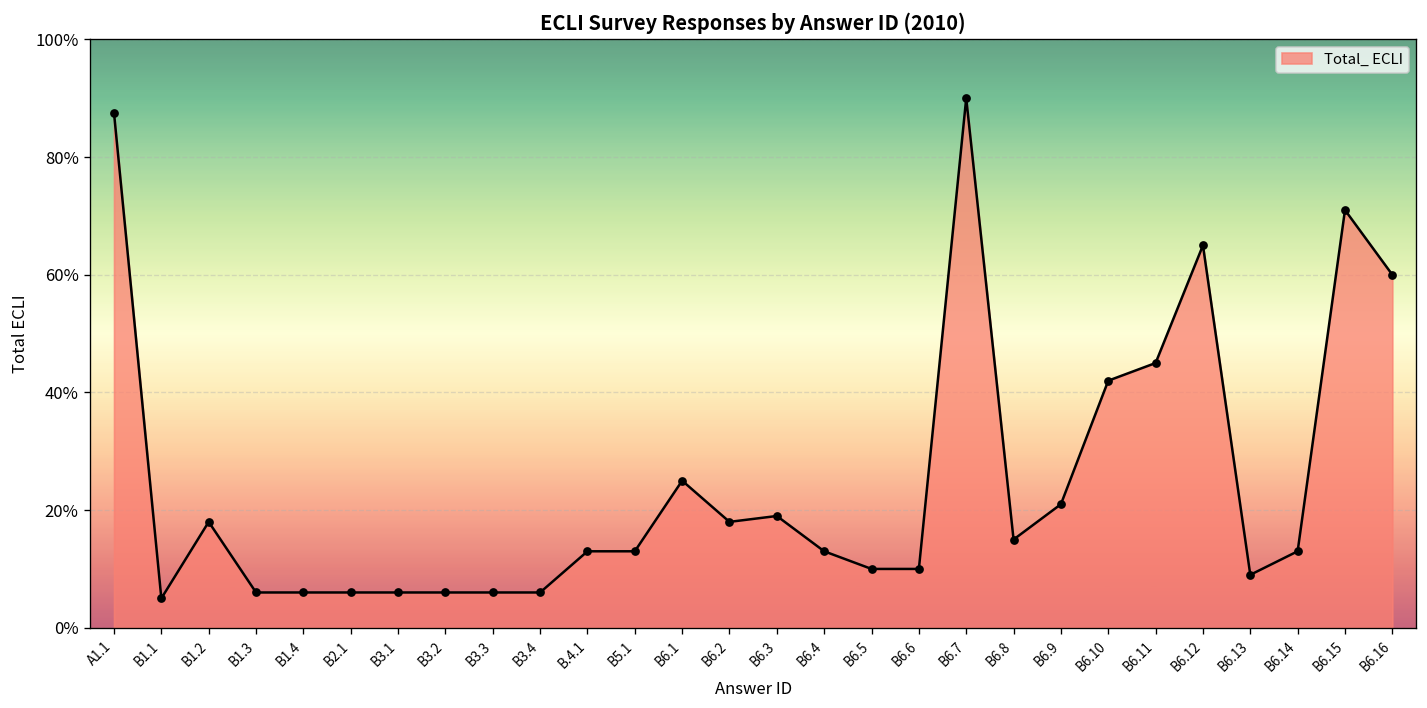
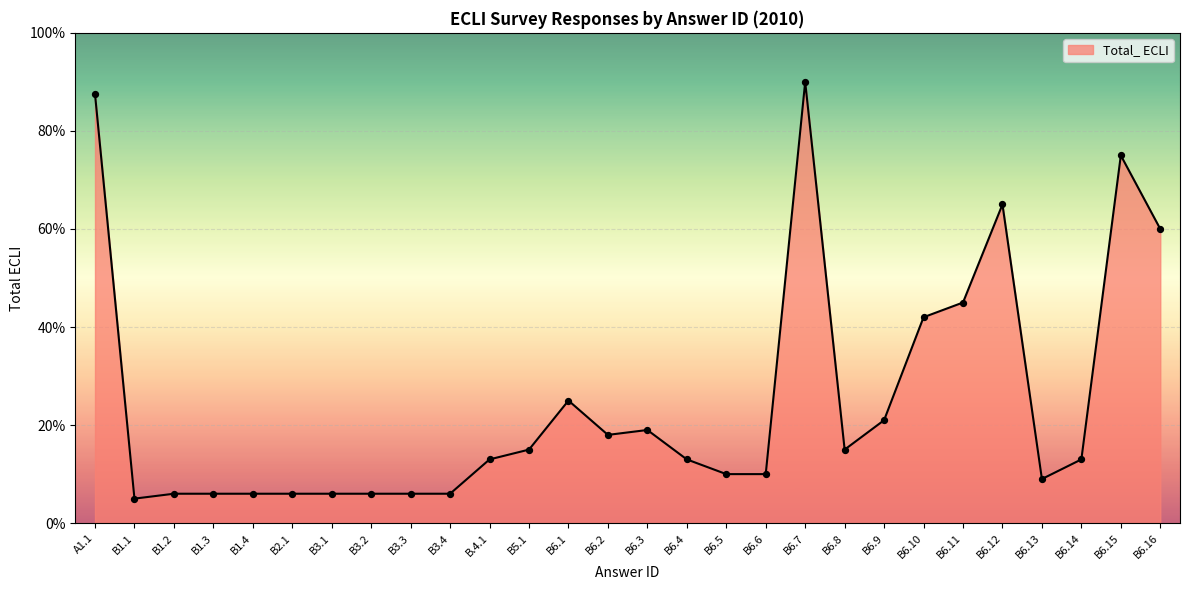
B1.2: 18% -> 6%
B5.1: 13% -> 15%
B6.15: 71% -> 75%
